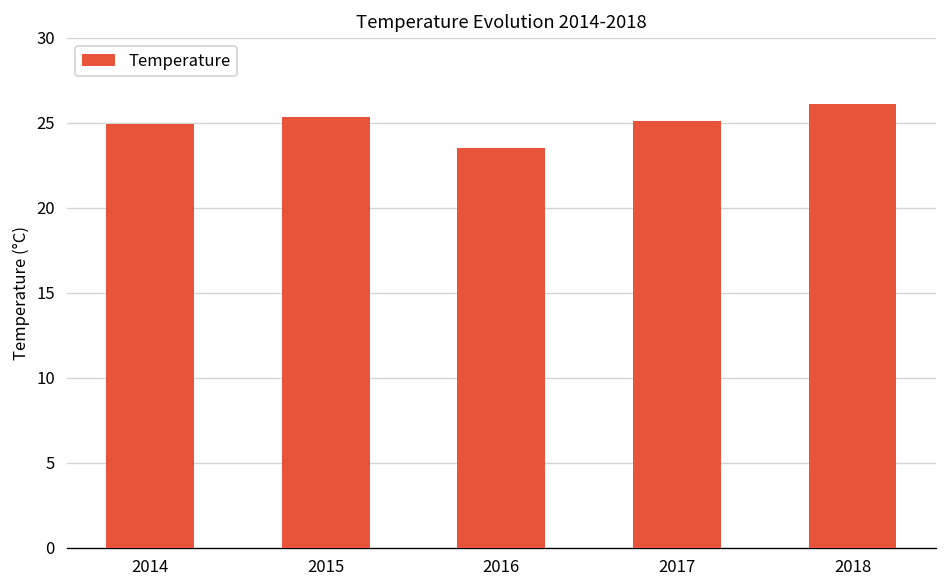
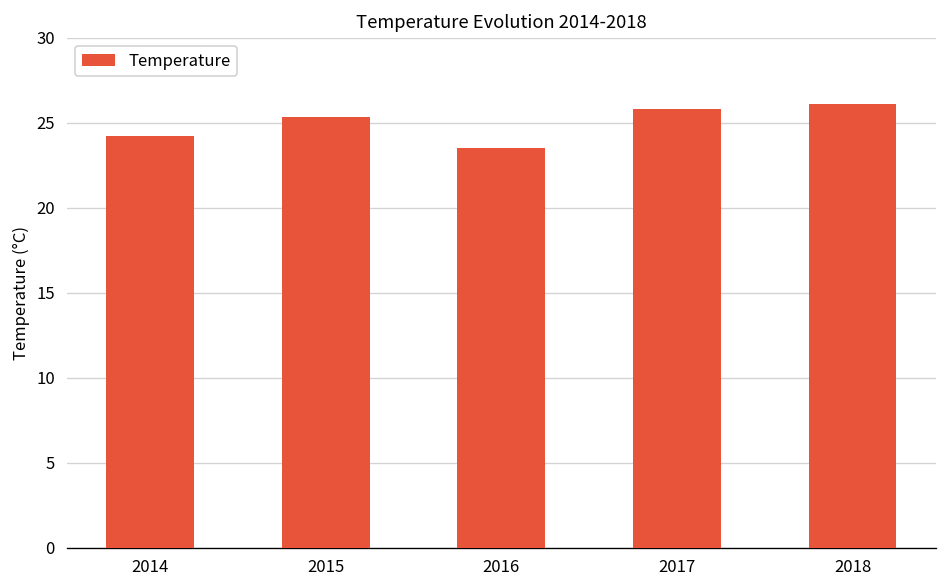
2014: 24.9 -> 24.2
2017: 25.1 -> 25.8
